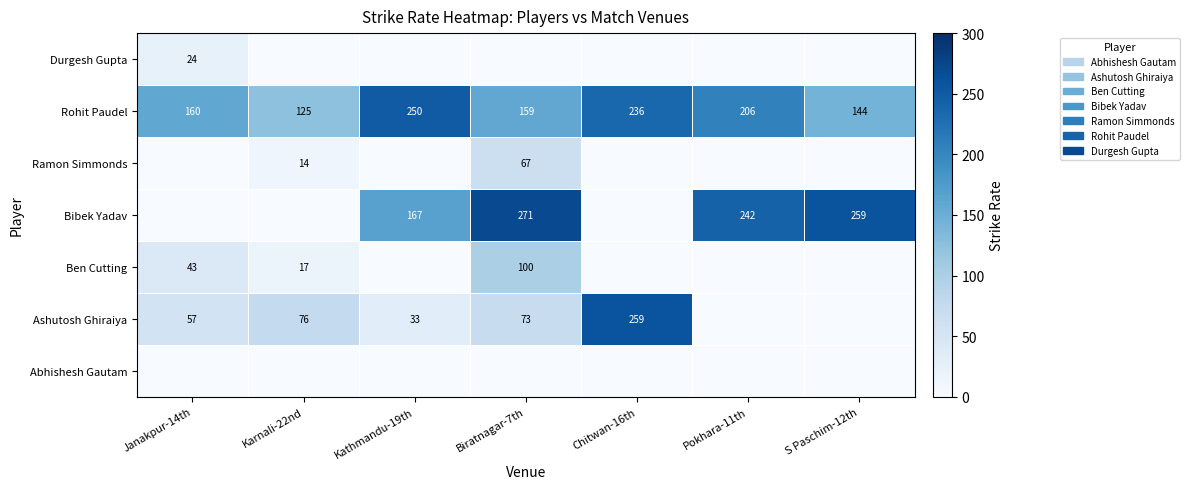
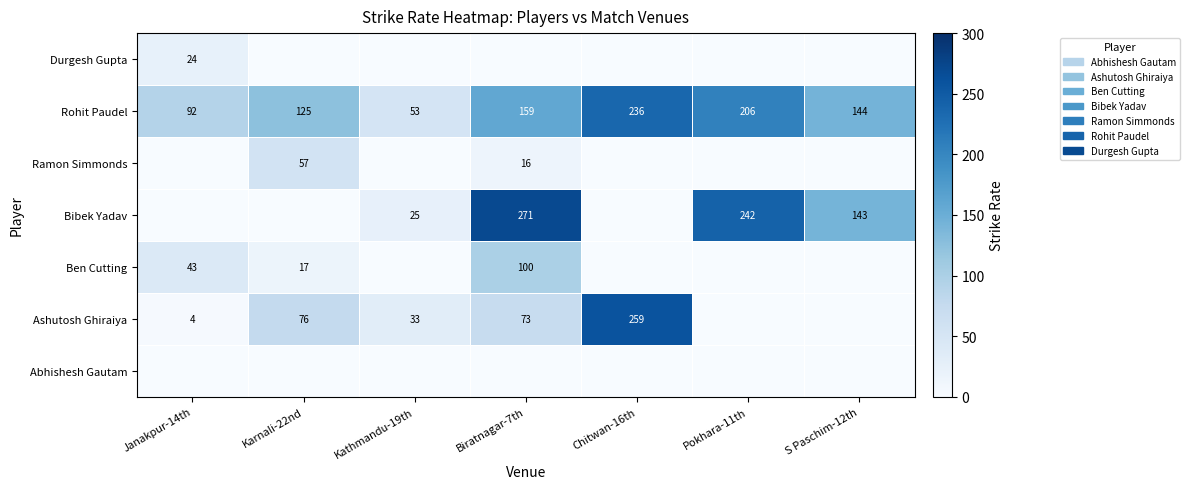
Rohit Paudel, Janakpur-14th: 160 -> 92
Rohit Paudel, Kathmandu-19th: 250 -> 53
Ramon Simmonds, Karnali-22nd: 14 -> 57
Ramon Simmonds, Biratnagar-7th: 67 -> 16
Bibek Yadav, Kathmandu-19th: 167 -> 25
Bibek Yadav, S Paschim-12th: 259 -> 143
Ashutosh Ghiraiya, Janakpur-14th: 57 -> 4
